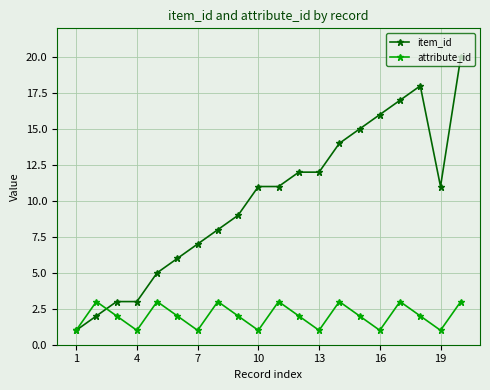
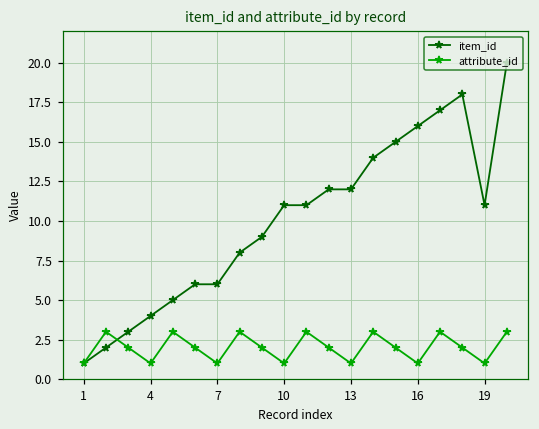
item_id, 4: 3 -> 4
item_id, 7: 7 -> 6
